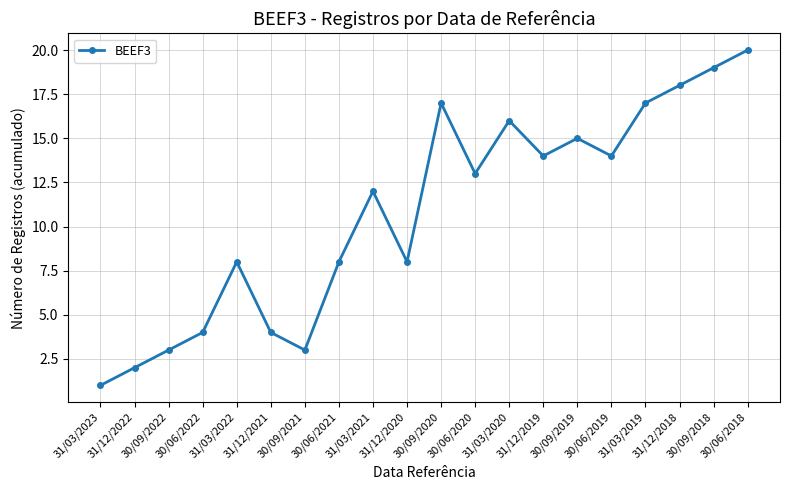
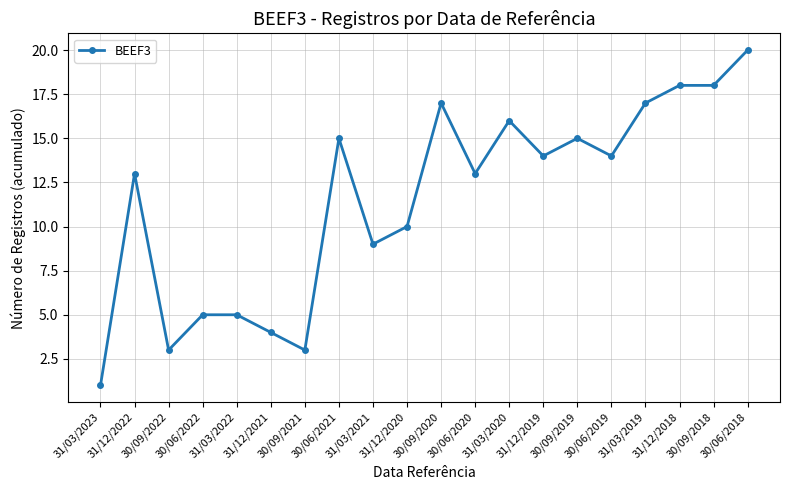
31/12/2022: 2 -> 13
30/06/2022: 4 -> 5
31/03/2022: 8 -> 5
30/06/2021: 8 -> 15
31/03/2021: 12 -> 9
31/12/2020: 8 -> 10
30/09/2018: 19 -> 18
